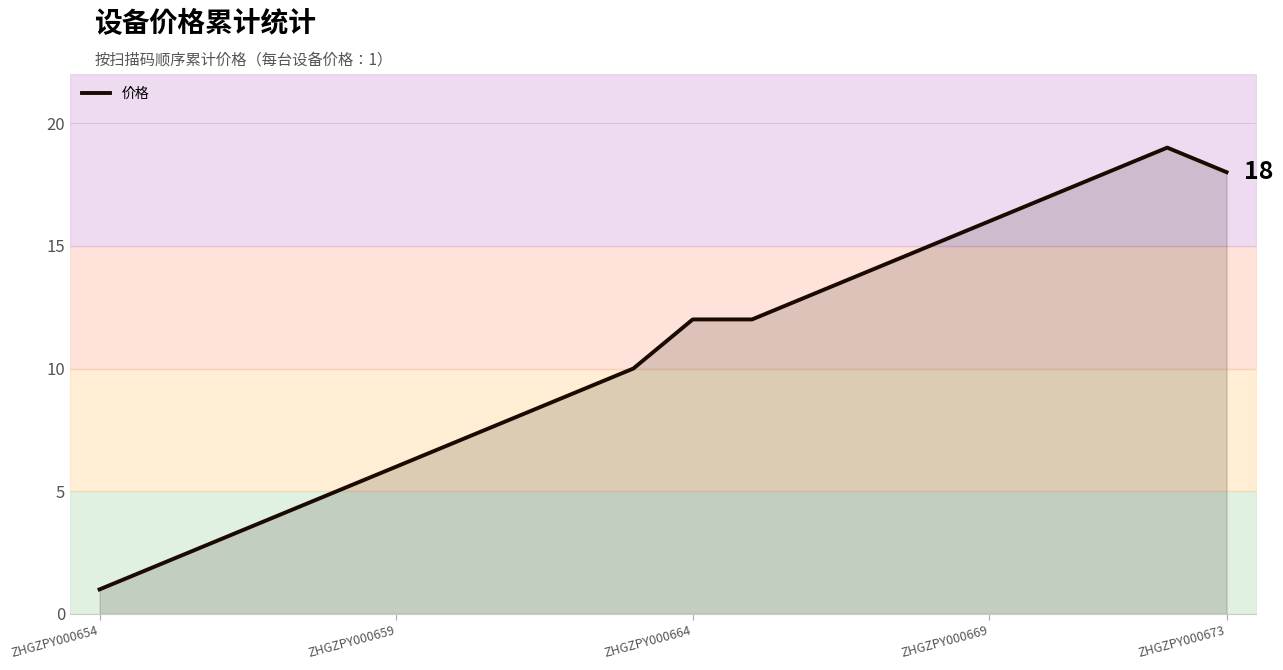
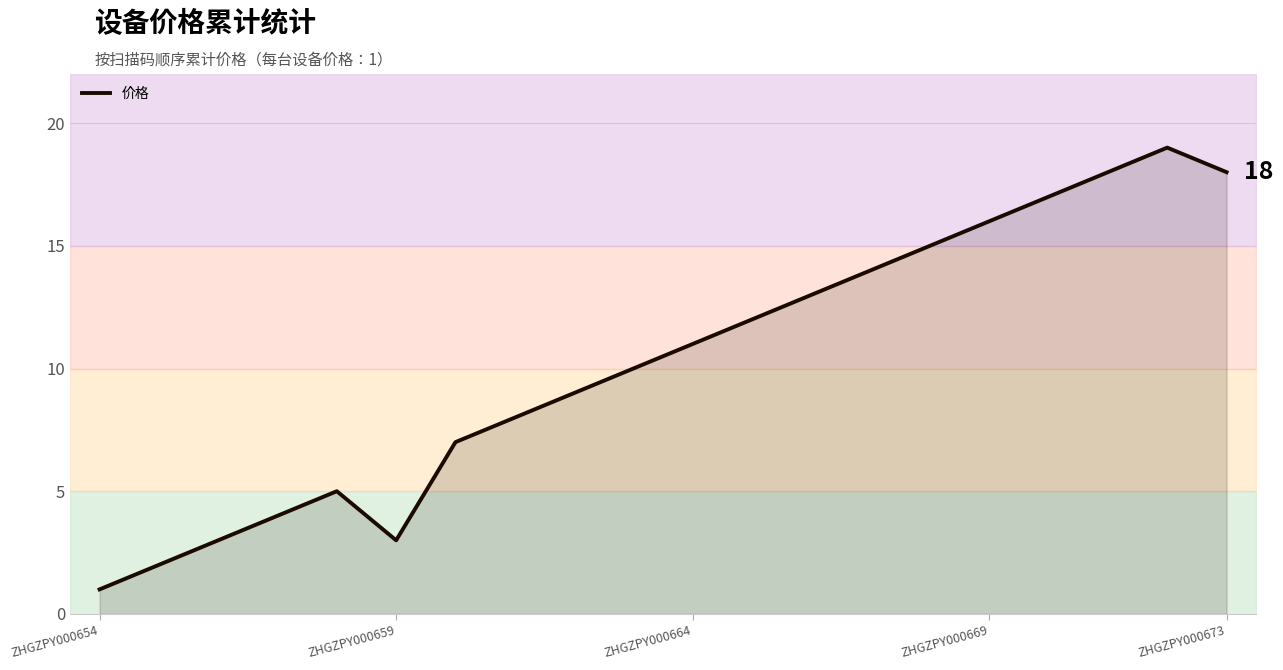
价格, ZHGZPY000659: 6 -> 3
价格, ZHGZPY000664: 12 -> 11
